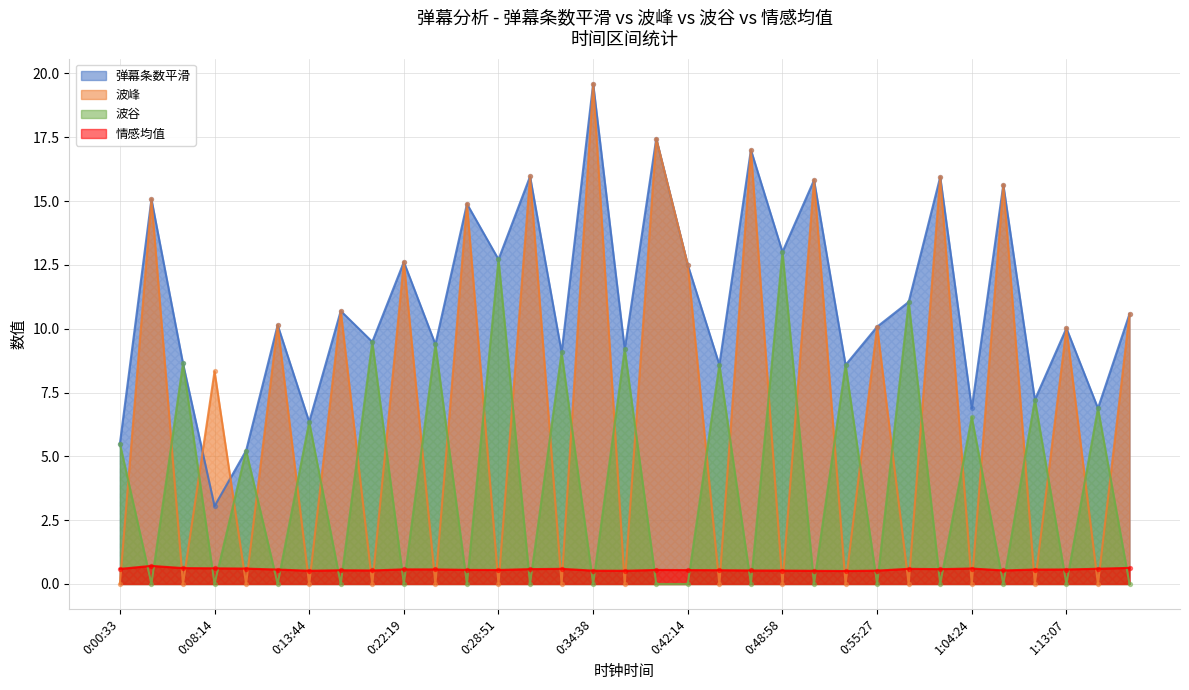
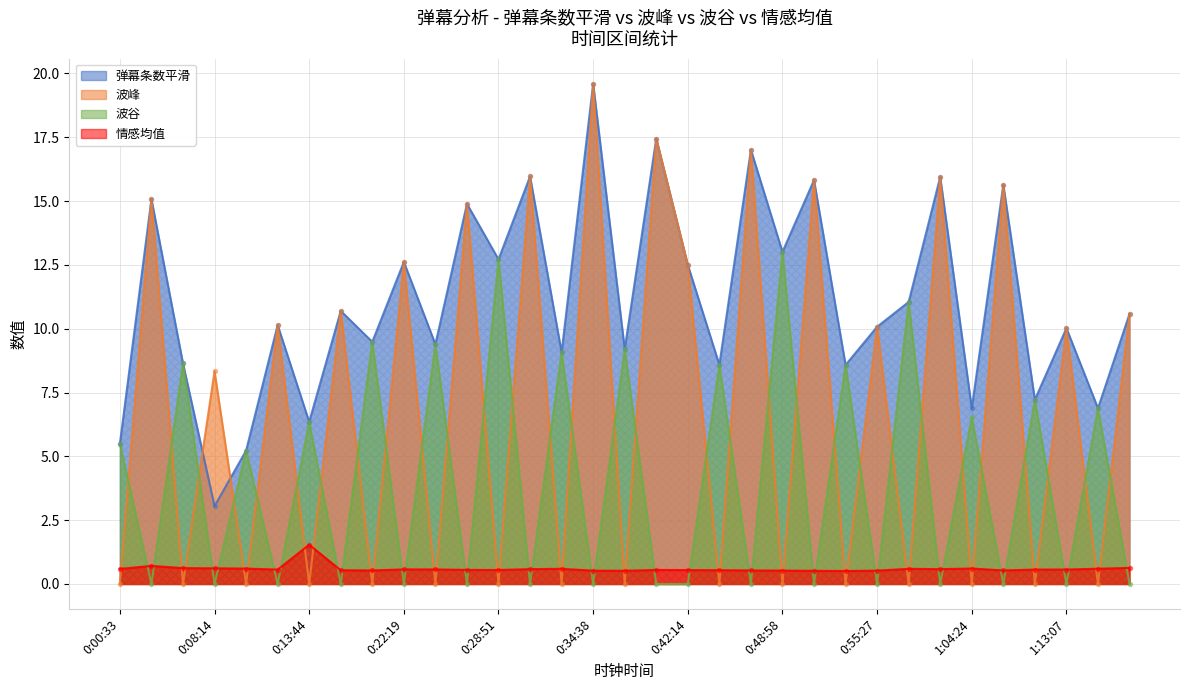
情感均值, 0:13:44: 0.5 -> 1.5
